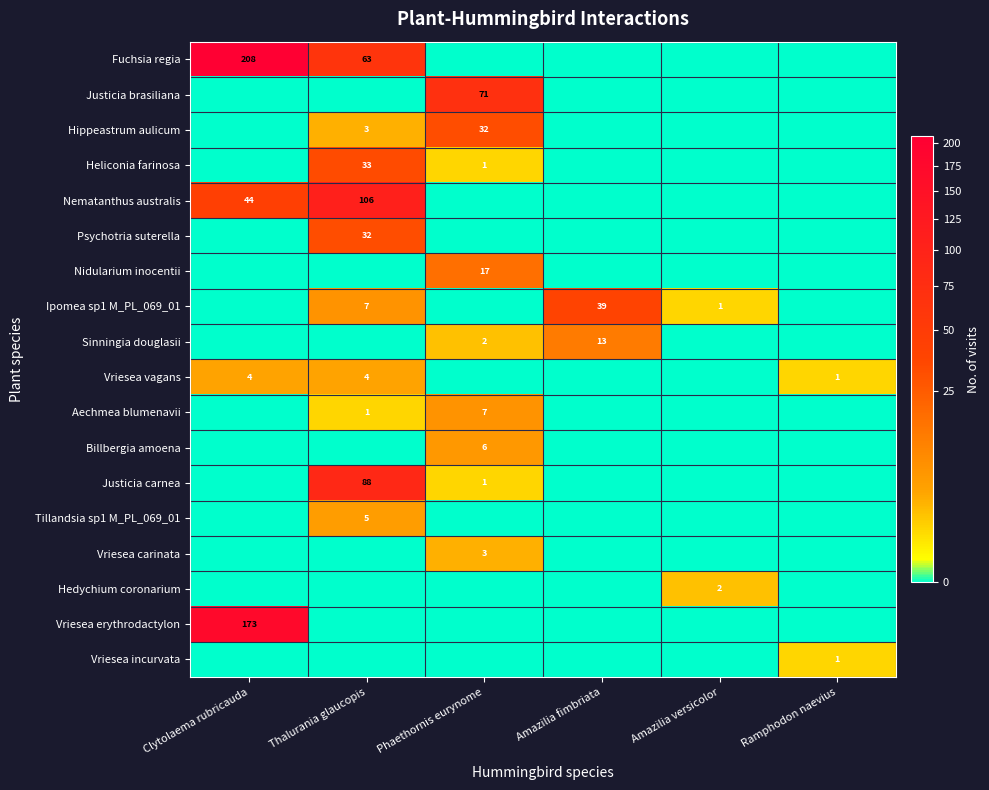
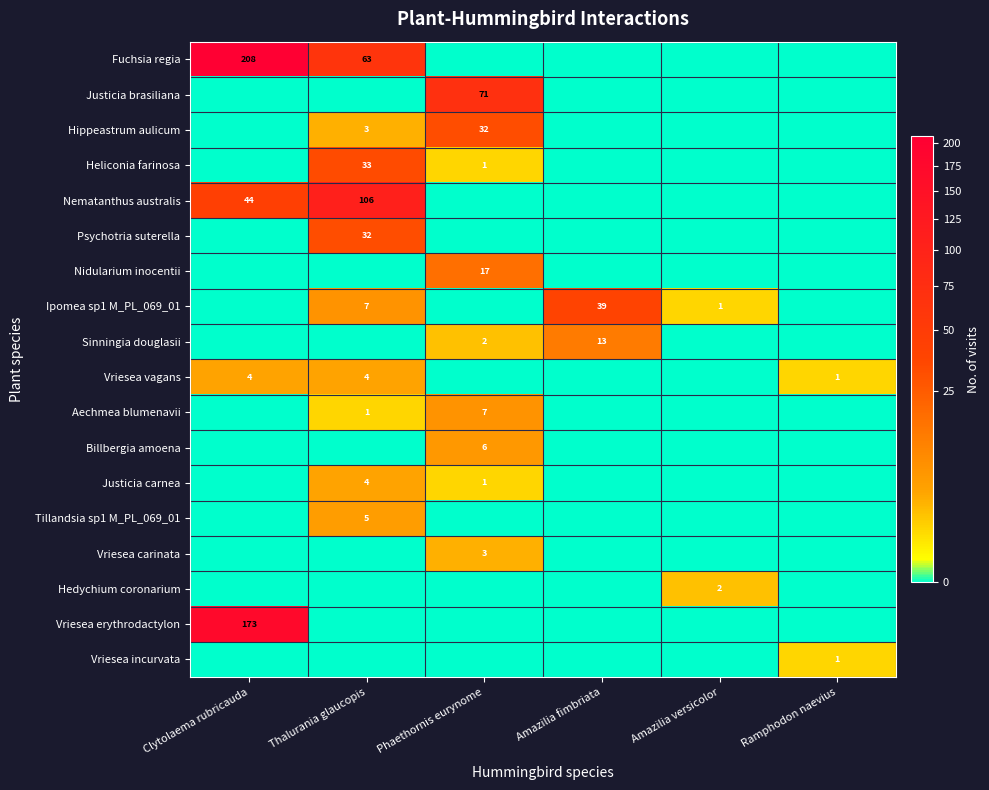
Justicia carnea, Thalurania glaucopis: 88 -> 4
